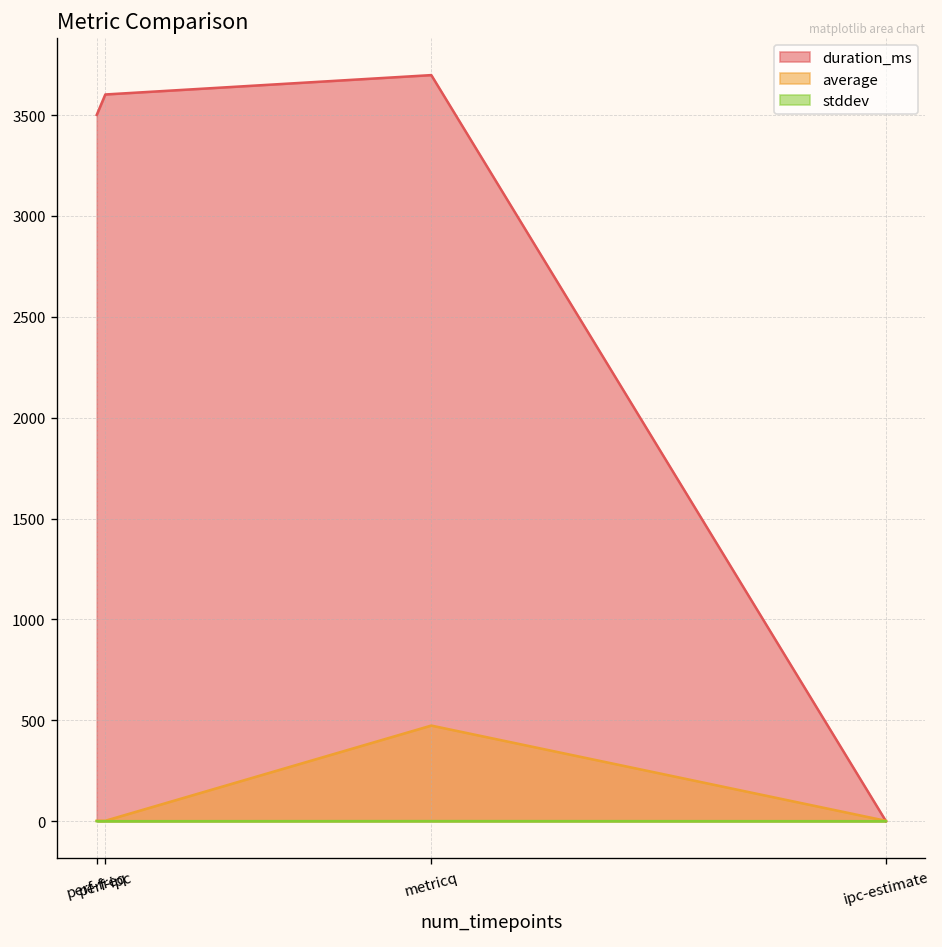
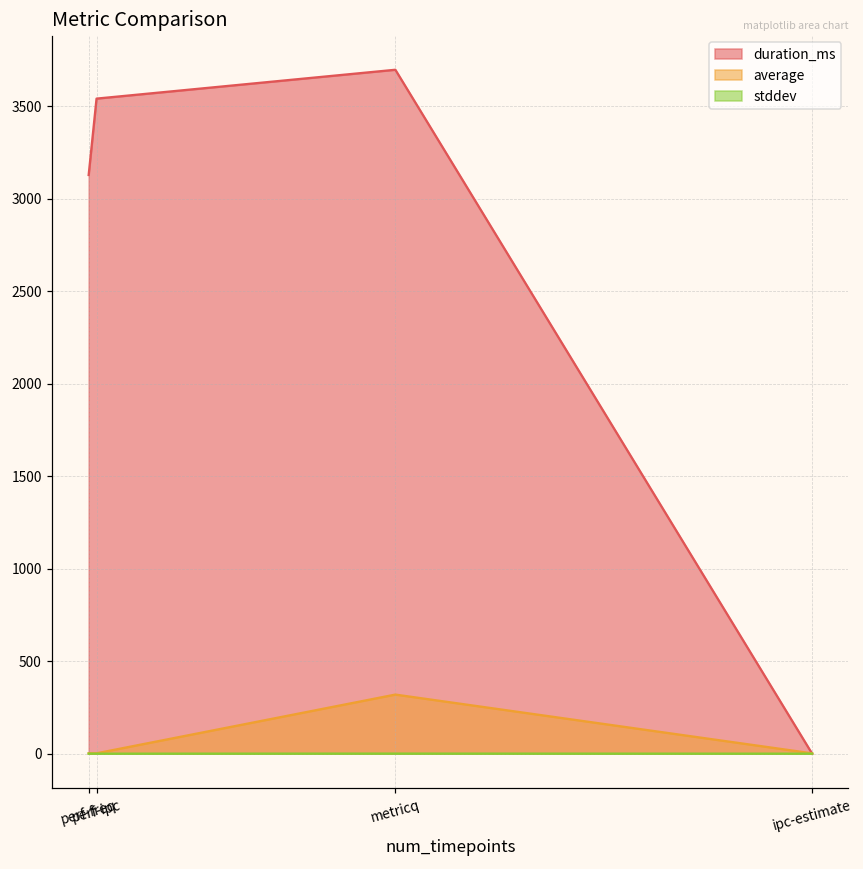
duration_ms, perf-freq: 3500 -> 3130
duration_ms, perf-ipc: 3600 -> 3540
average, metricq: 470 -> 320
